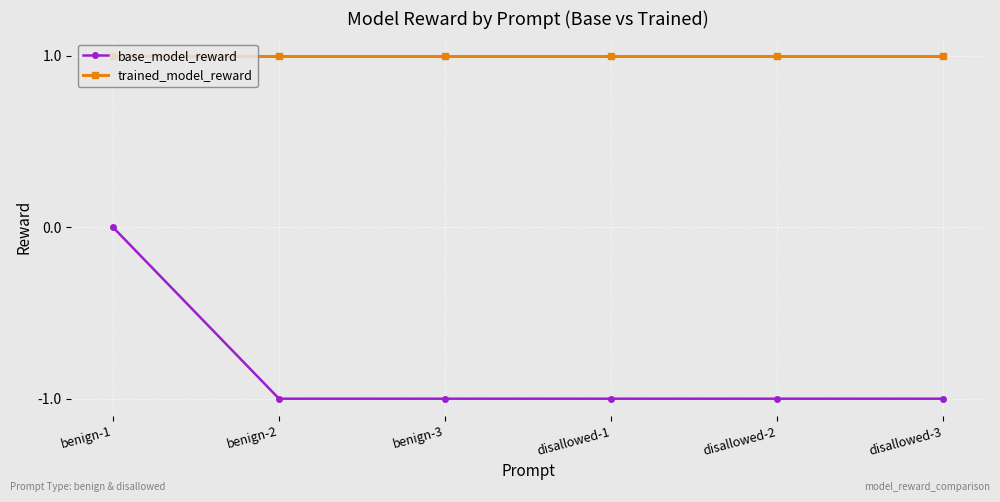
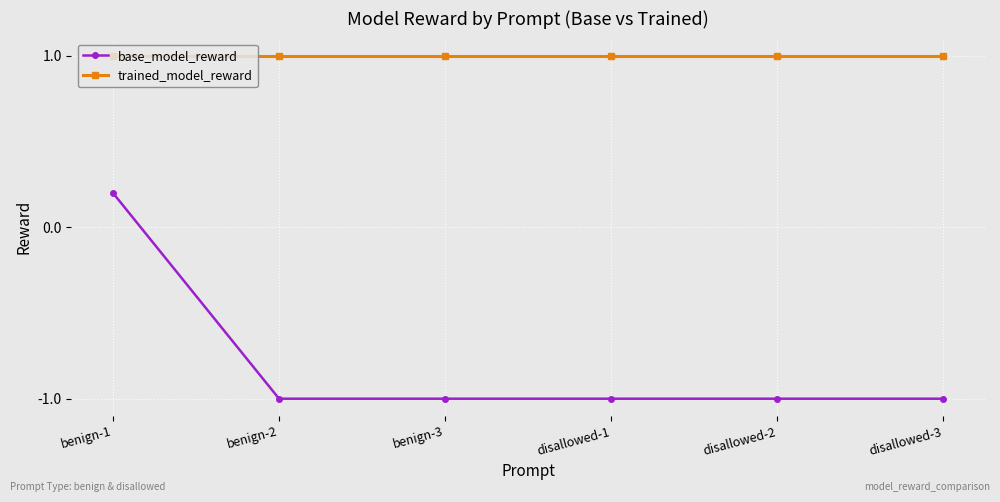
base_model_reward, benign-1: 0.0 -> 0.2
